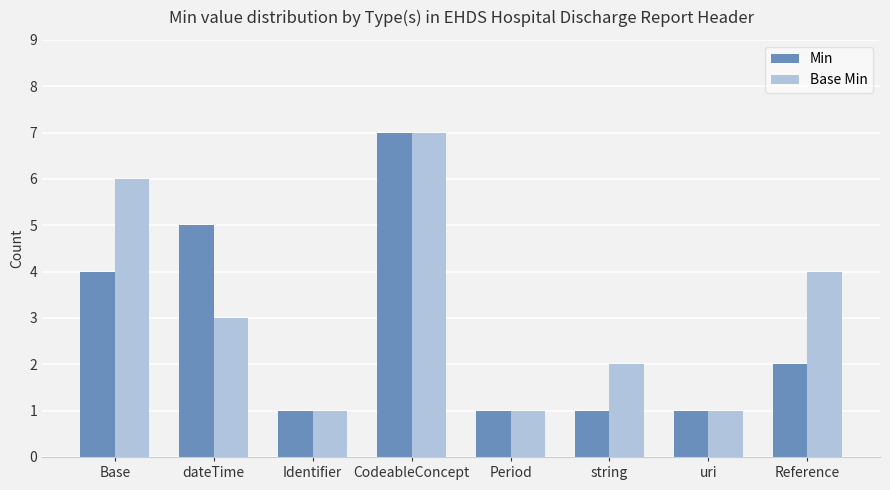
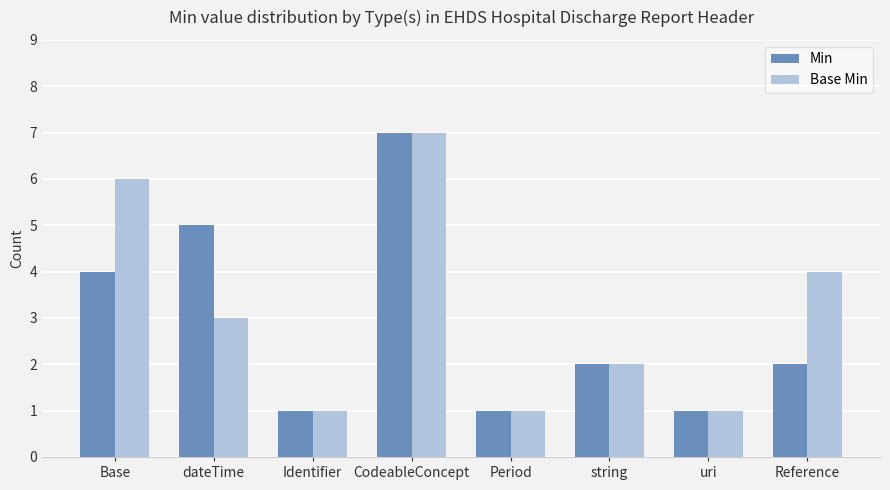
Min, string: 1 -> 2
